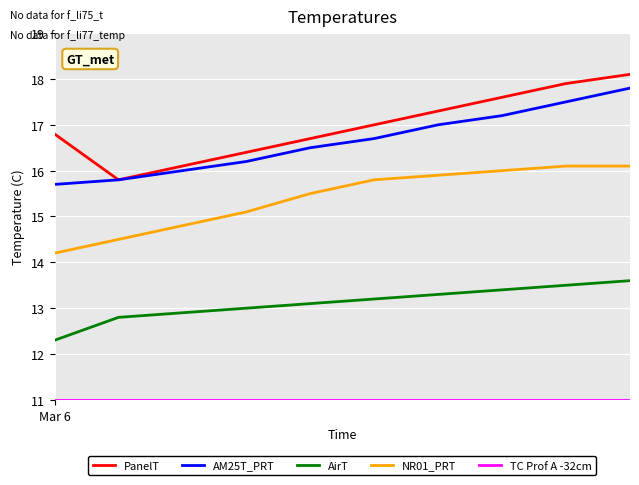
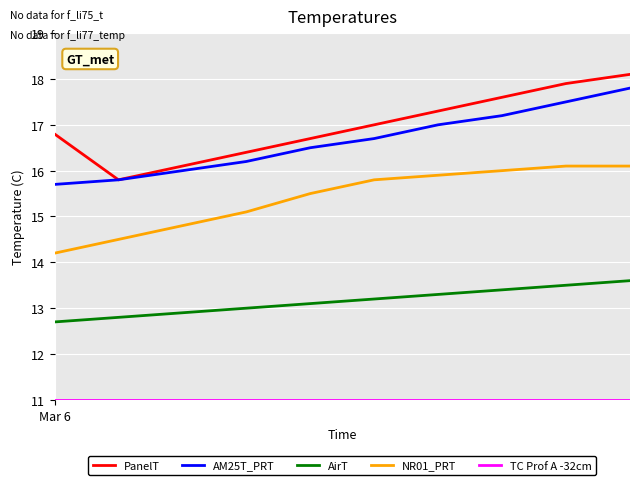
AirT, Mar 6: 12.3 -> 12.7
